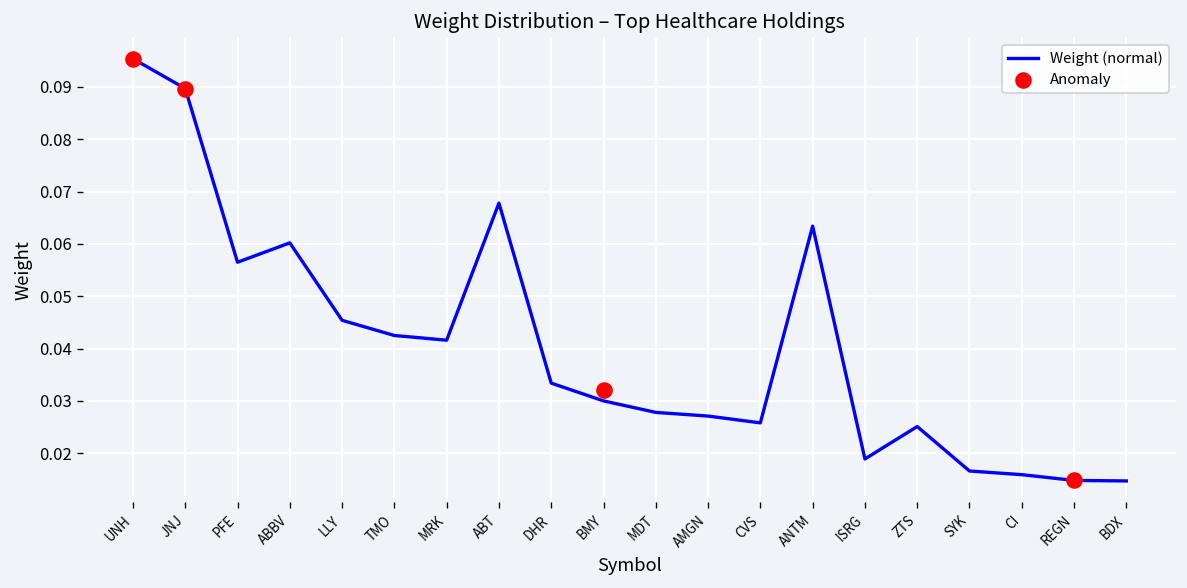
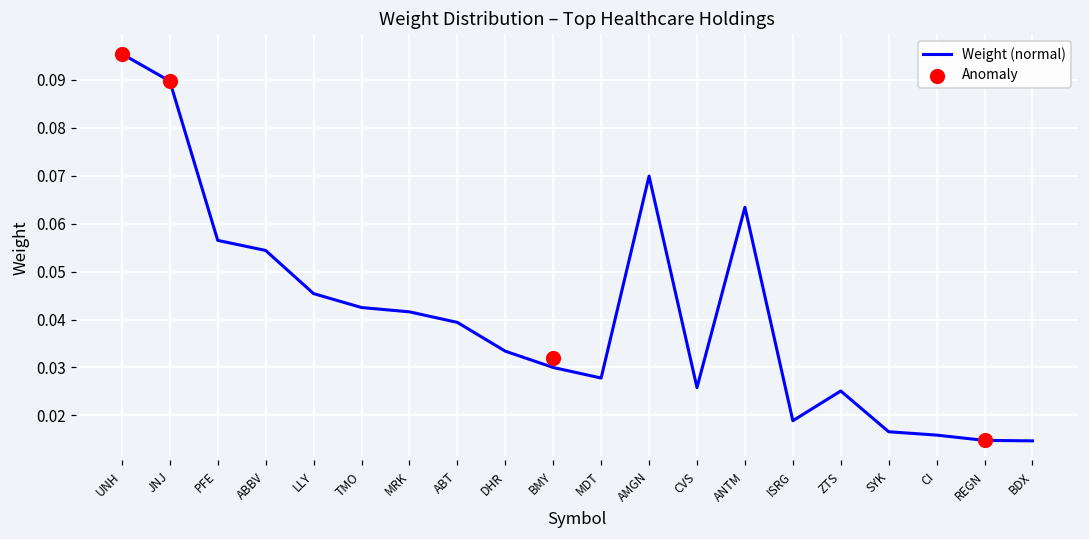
Weight (normal), ABBV: 0.060 -> 0.054
Weight (normal), ABT: 0.068 -> 0.039
Weight (normal), AMGN: 0.027 -> 0.070
